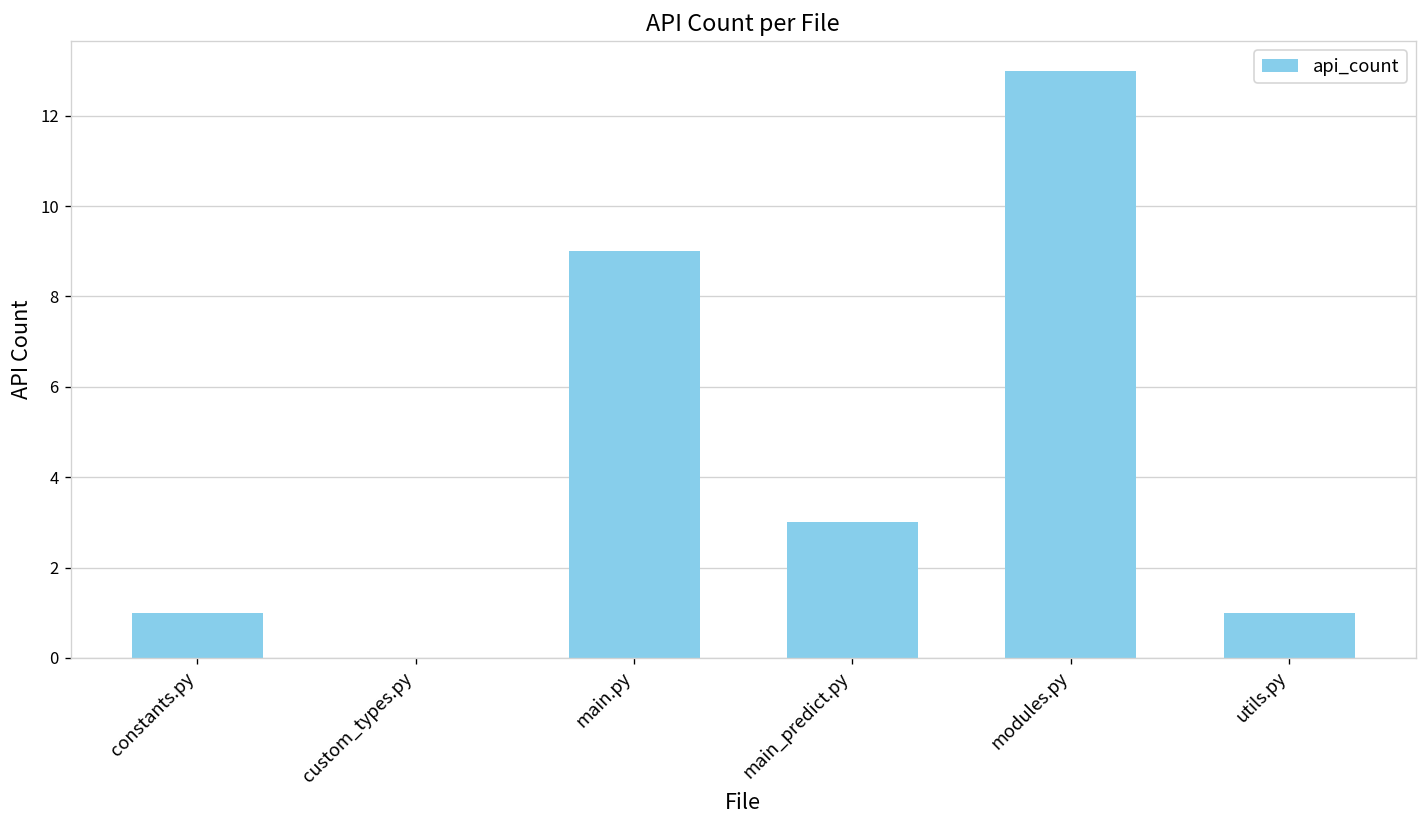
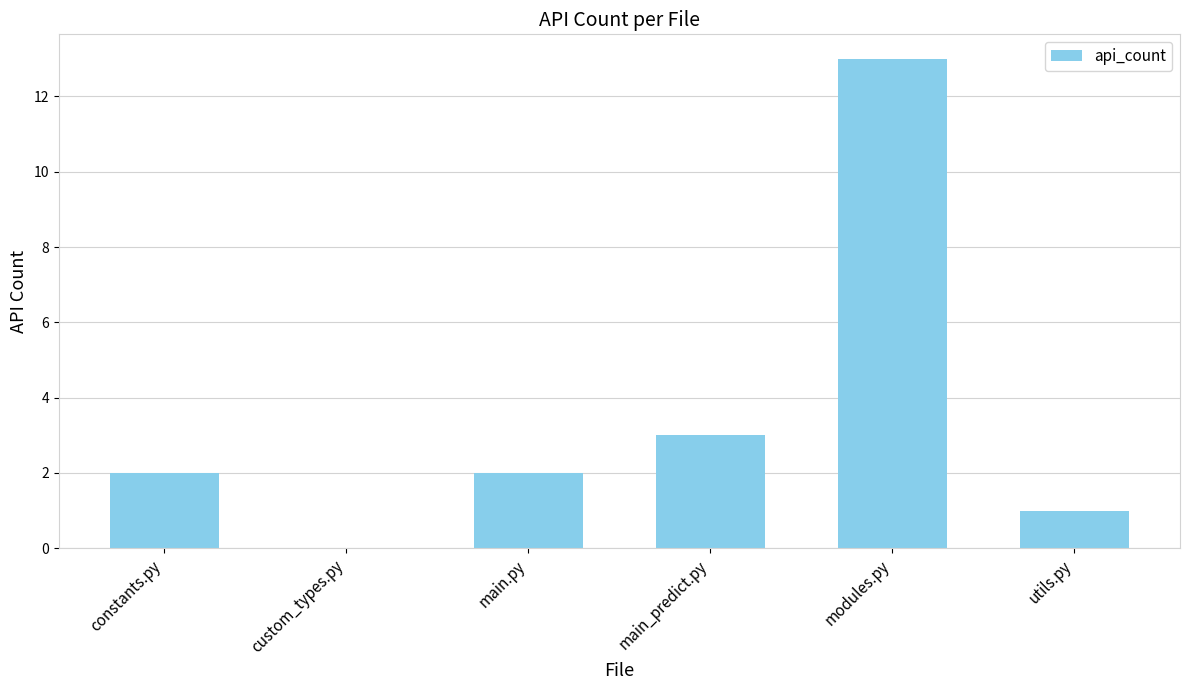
constants.py: 1 -> 2
main.py: 9 -> 2
